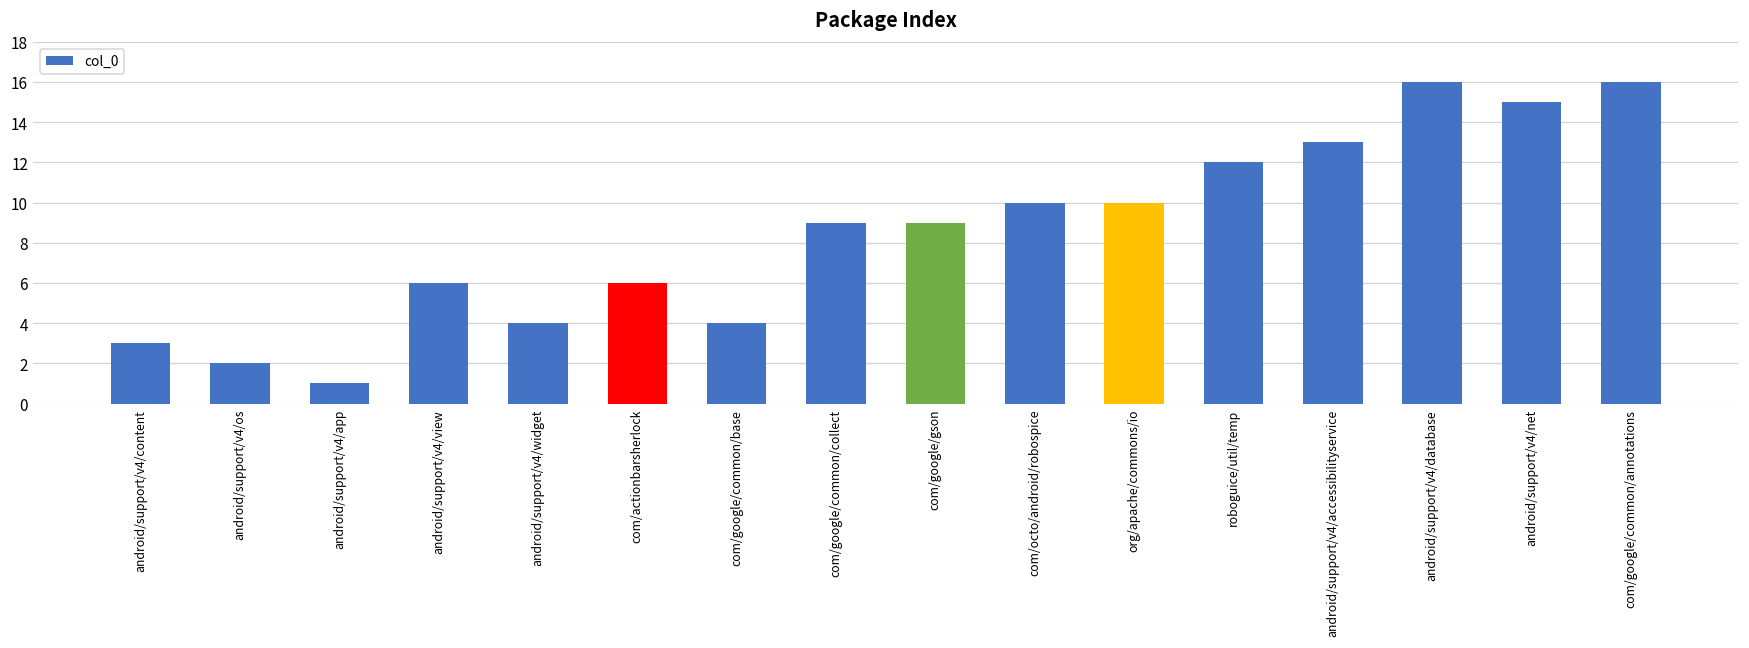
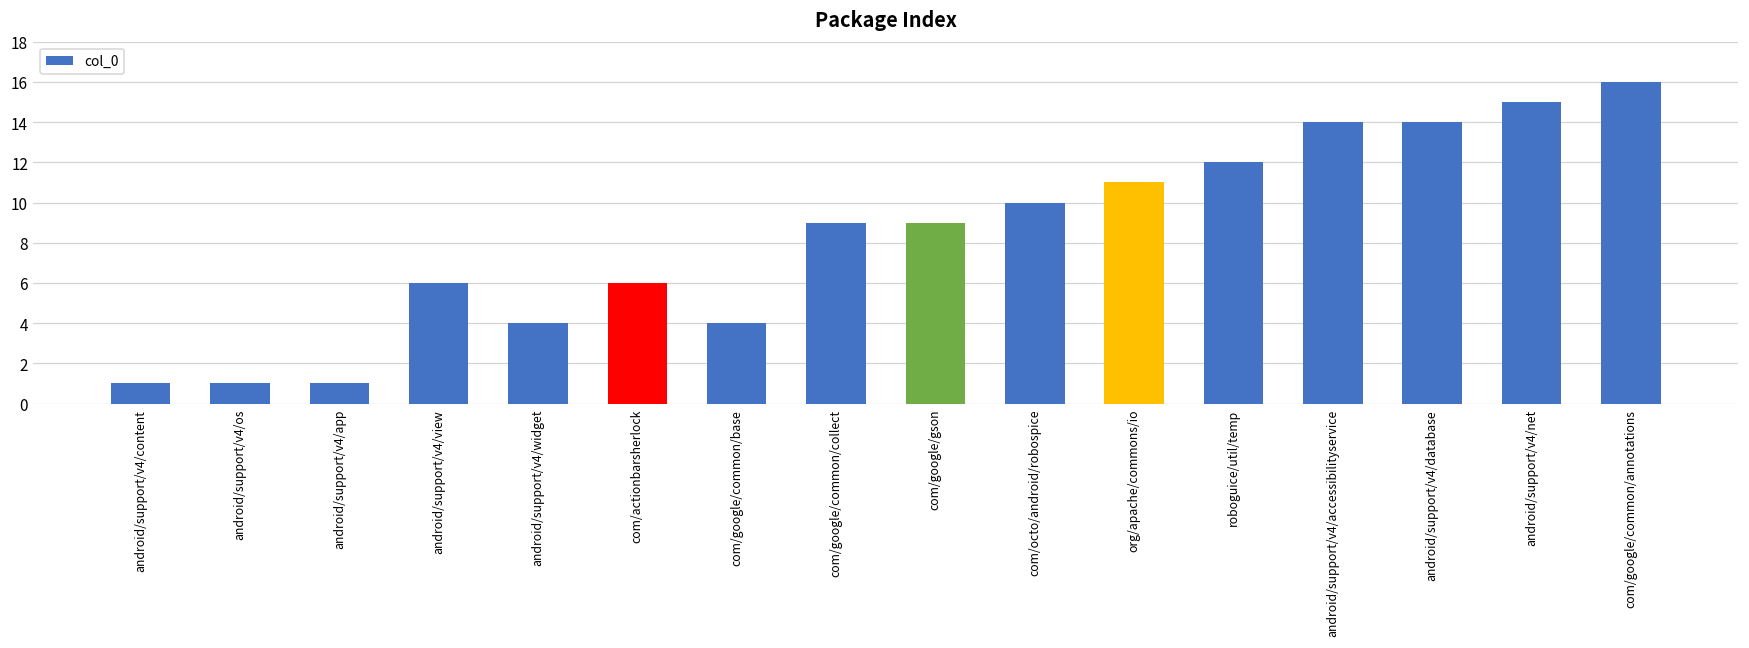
android/support/v4/content: 3 -> 1
android/support/v4/os: 2 -> 1
org/apache/commons/io: 10 -> 11
android/support/v4/accessibilityservice: 13 -> 14
android/support/v4/database: 16 -> 14
